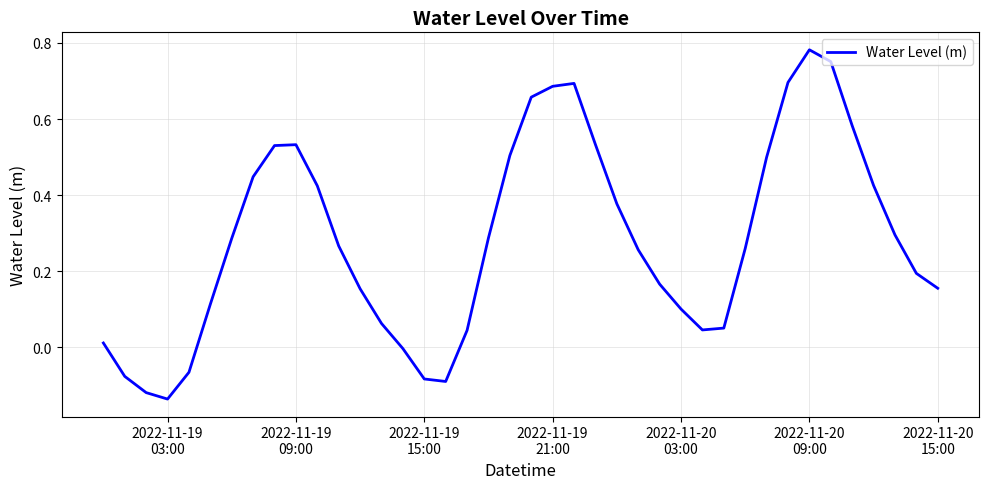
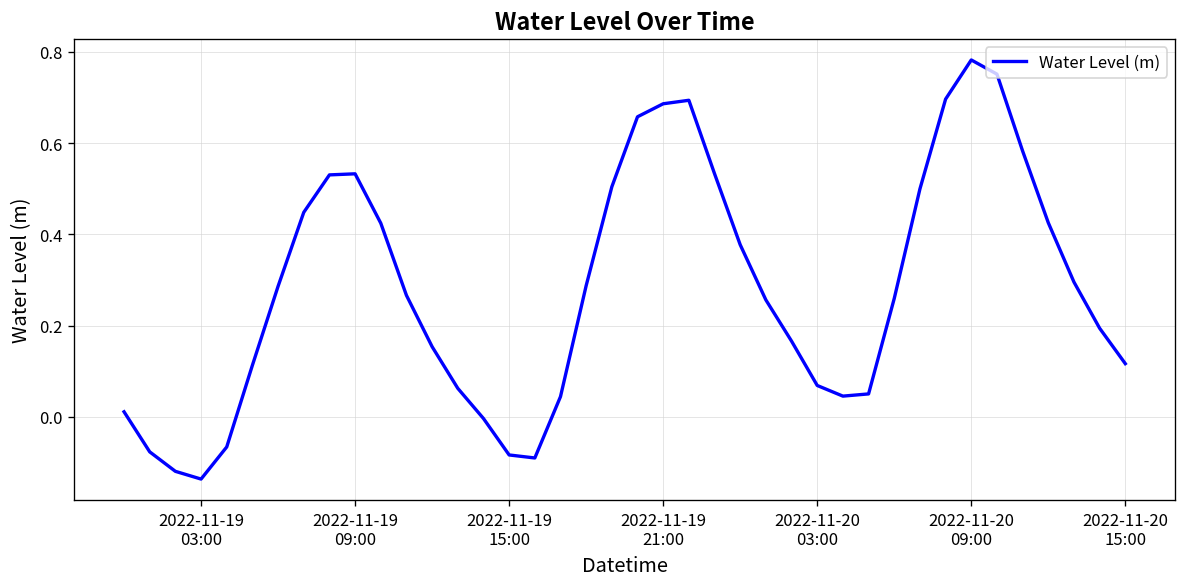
2022-11-20 03:00: 0.10 -> 0.07
2022-11-20 15:00: 0.16 -> 0.12
